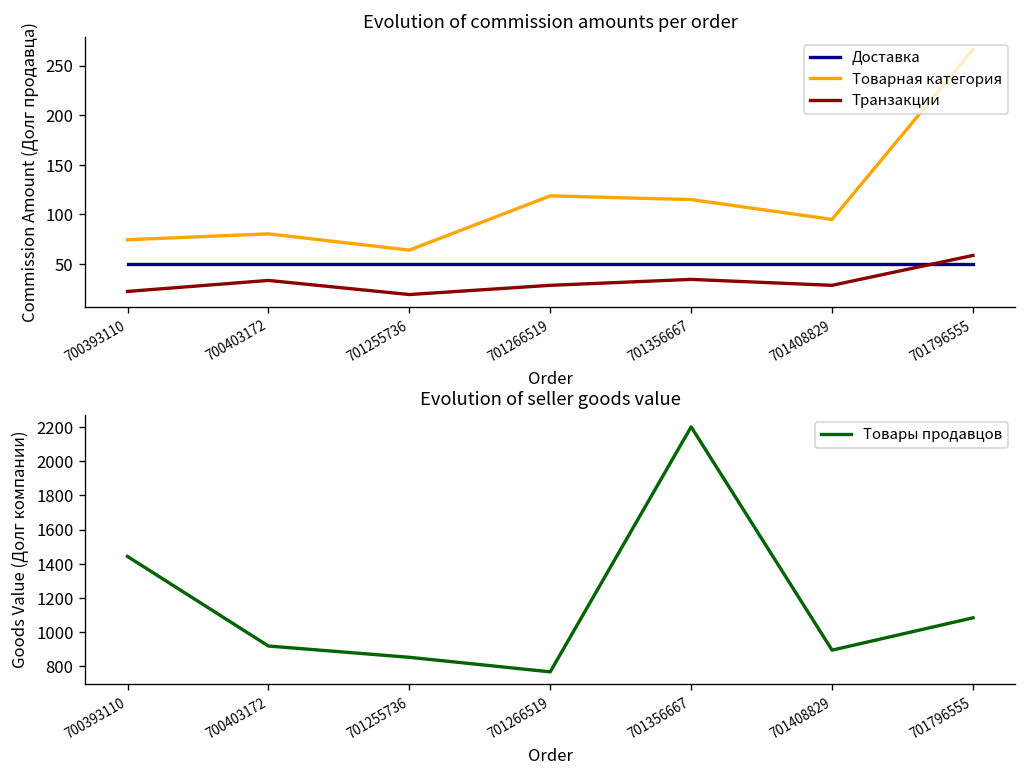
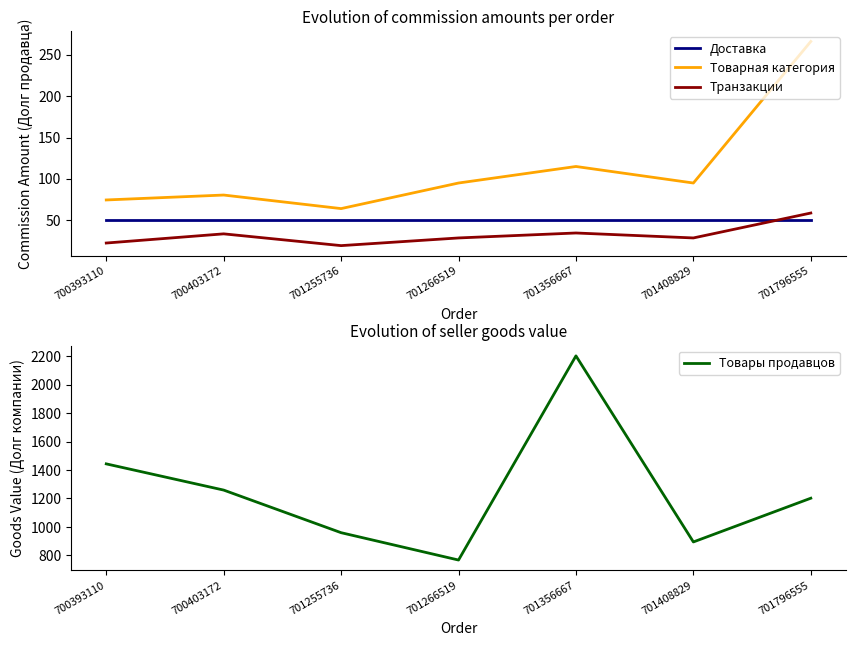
Evolution of commission amounts per order, Товарная категория, 701266519: 120 -> 90
Evolution of seller goods value, 700403172: 920 -> 1260
Evolution of seller goods value, 701255736: 850 -> 960
Evolution of seller goods value, 701796555: 1080 -> 1200
